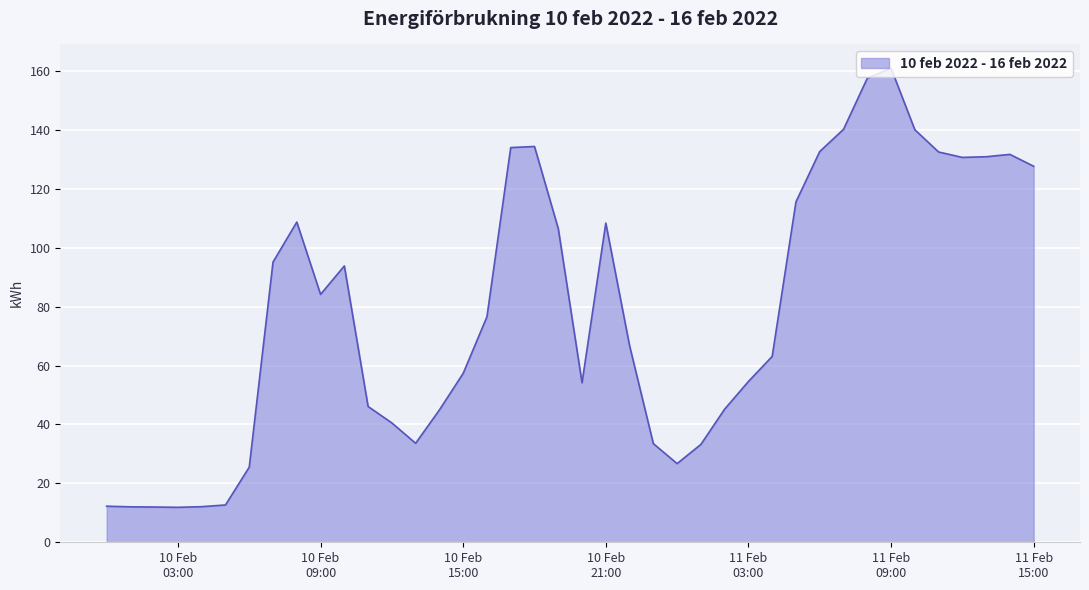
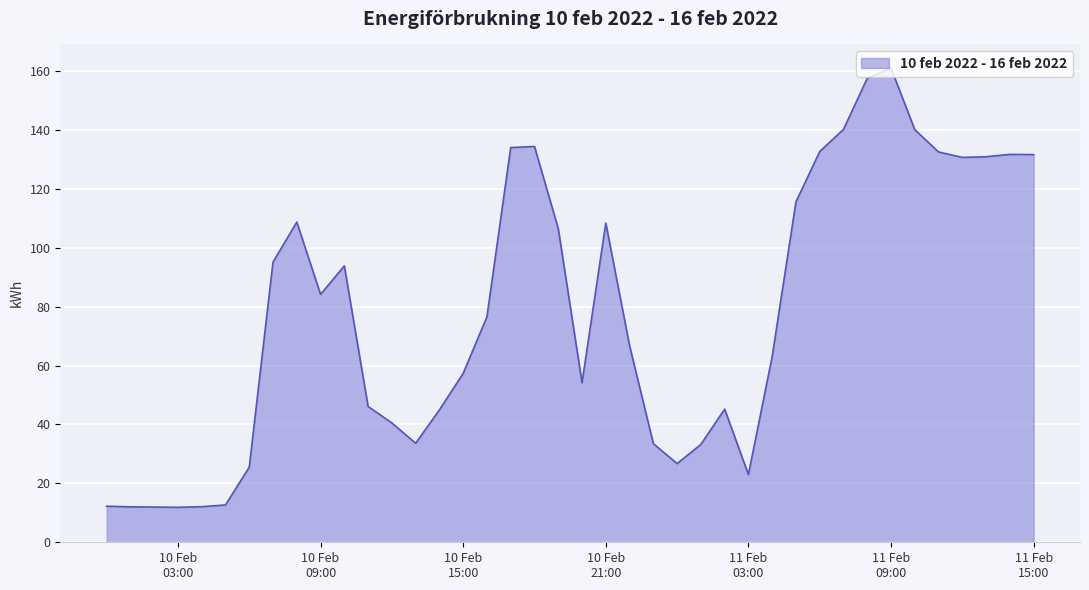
11 Feb 03:00: 55 -> 23
11 Feb 15:00: 128 -> 132
